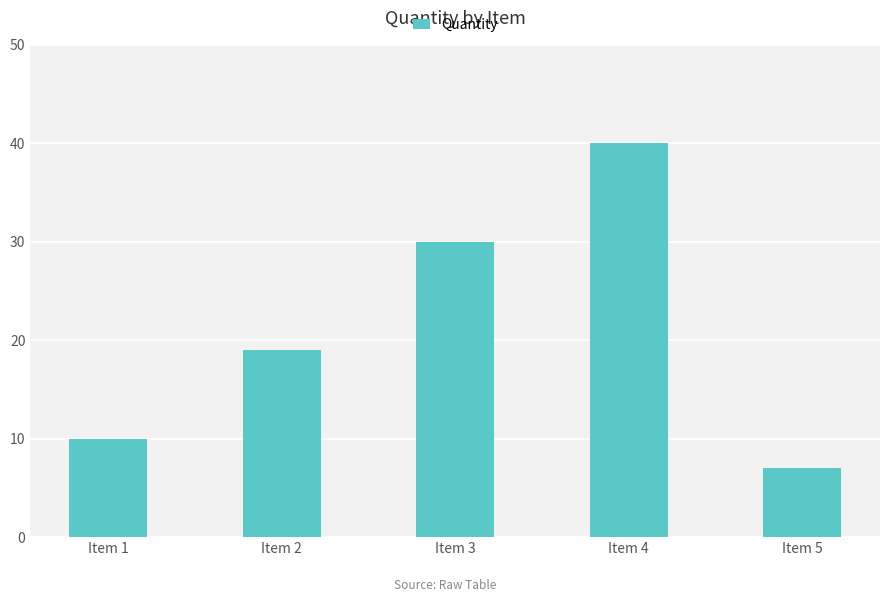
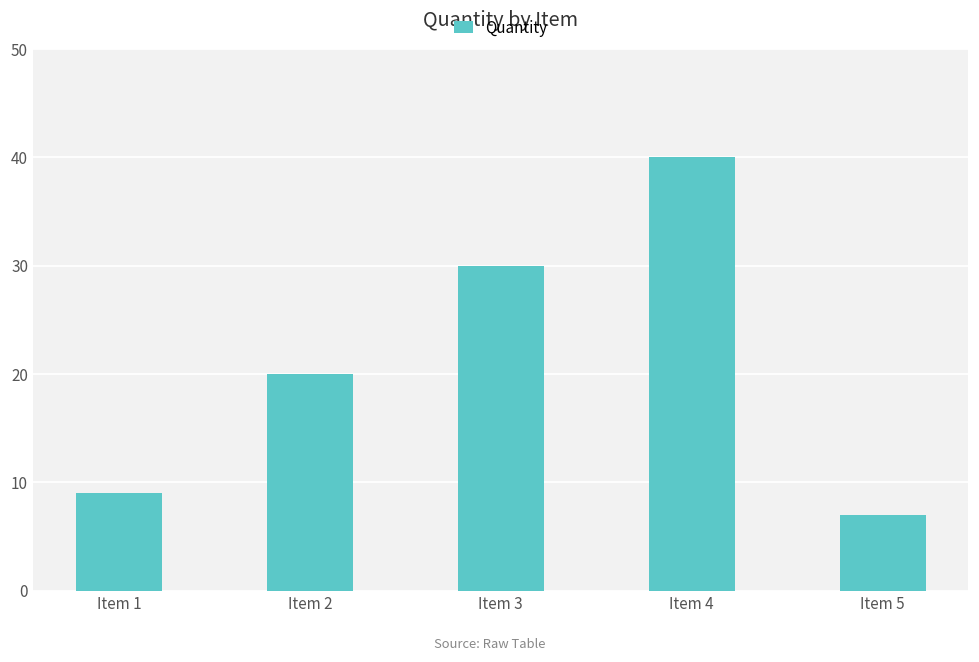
Item 1: 10 -> 9
Item 2: 19 -> 20
